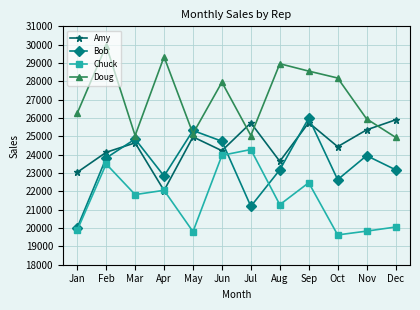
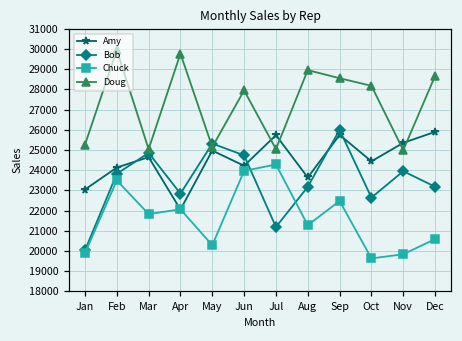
Doug, Jan: 26300 -> 25300
Doug, Apr: 29300 -> 29800
Chuck, May: 19800 -> 20300
Doug, Nov: 26000 -> 25000
Chuck, Dec: 20100 -> 20600
Doug, Dec: 24900 -> 28700
